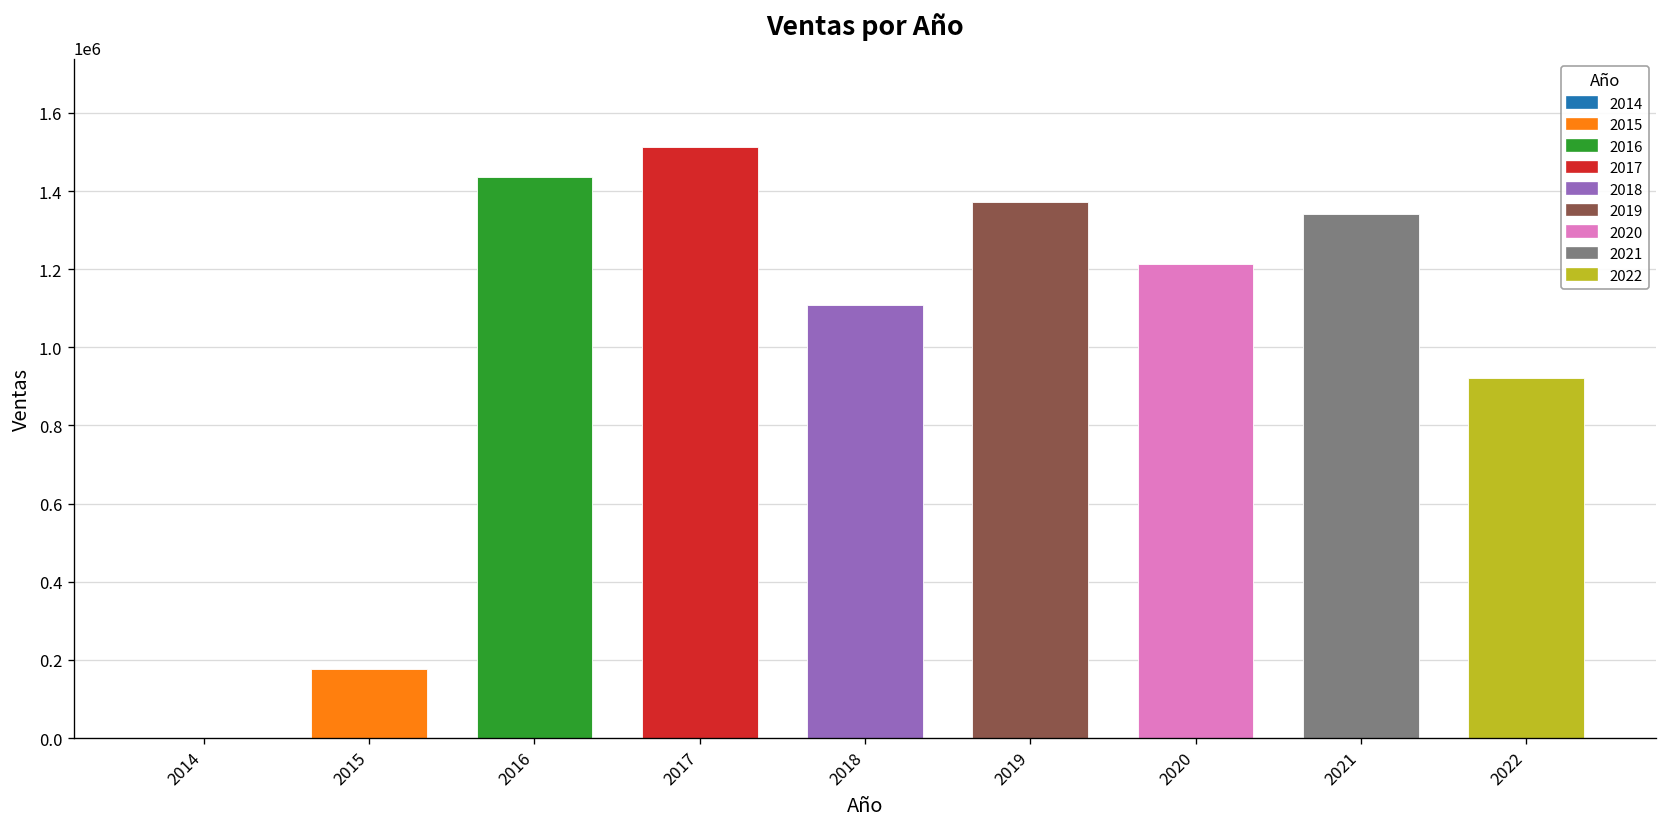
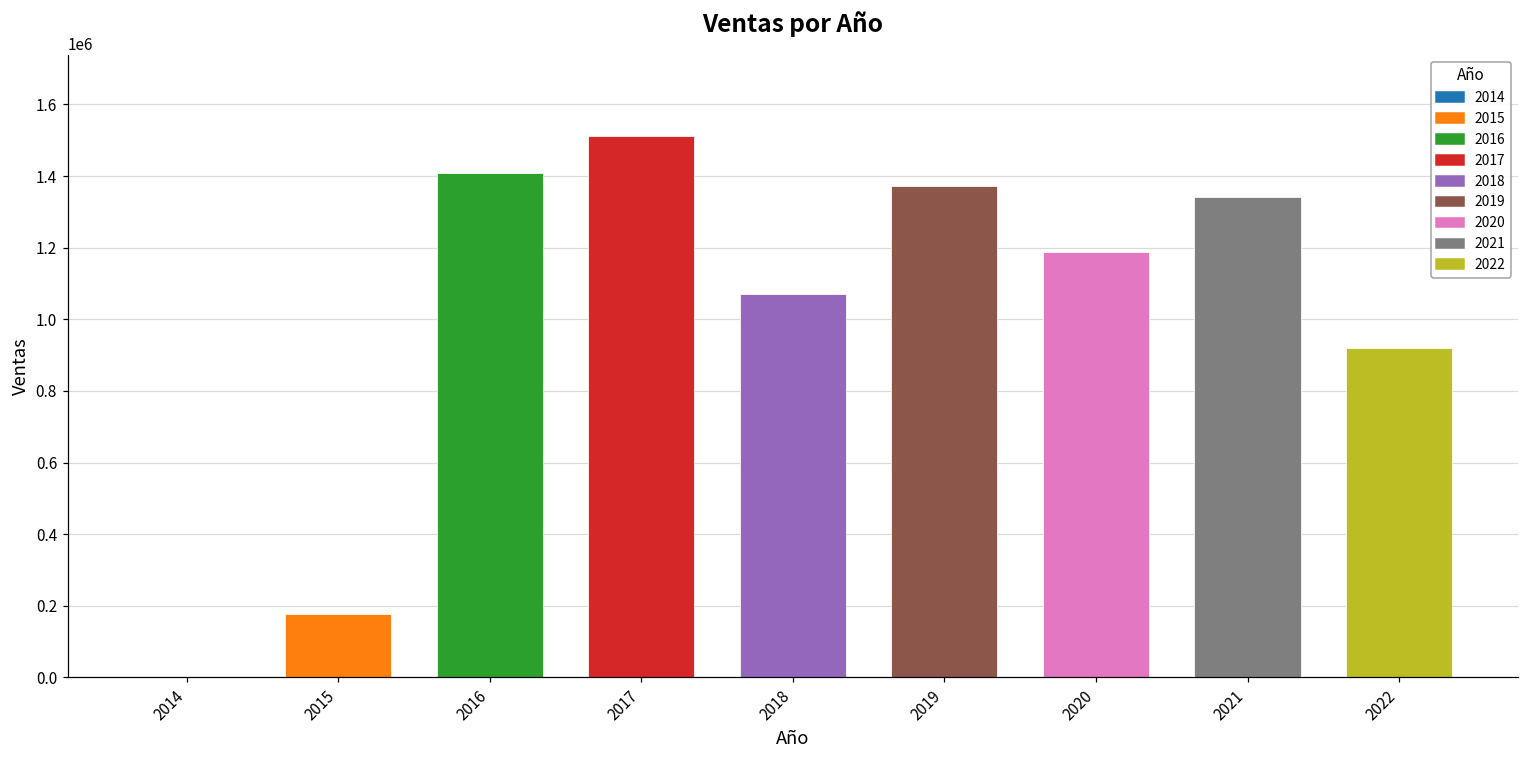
2016: 1440000 -> 1410000
2018: 1110000 -> 1070000
2020: 1210000 -> 1190000
